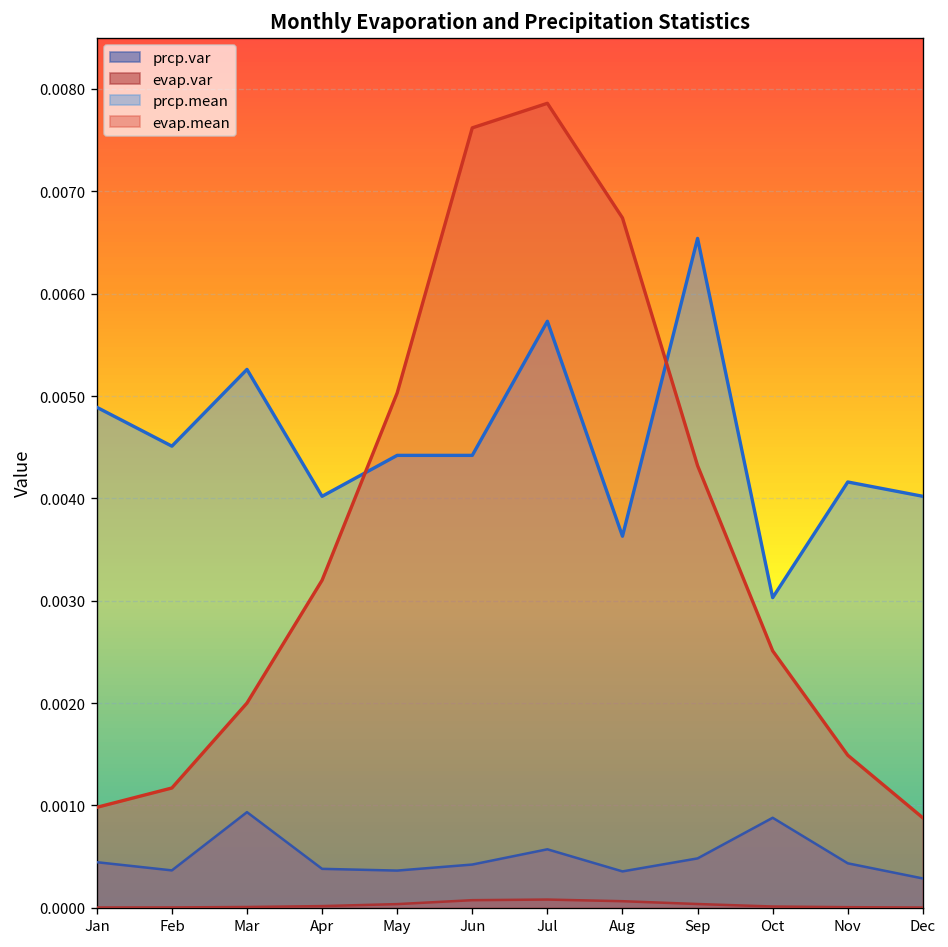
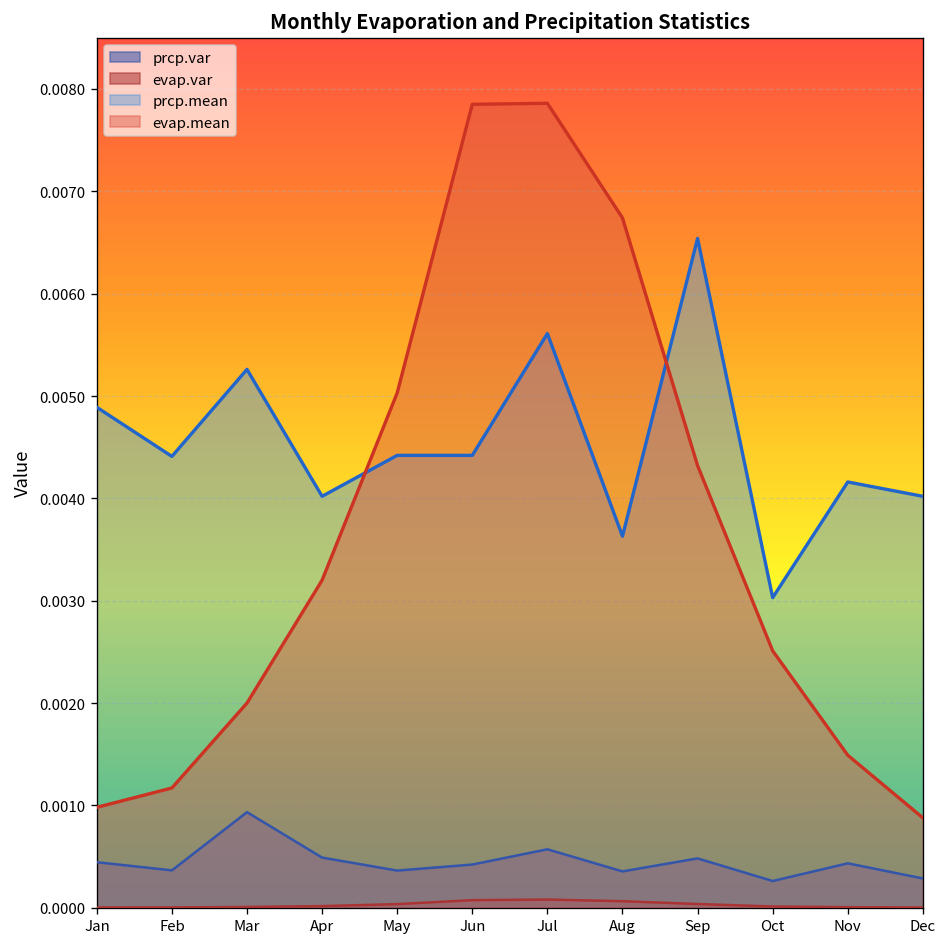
prcp.mean, Feb: 0.0045 -> 0.0044
prcp.var, Apr: 0.0004 -> 0.0005
evap.mean, Jun: 0.0076 -> 0.0079
prcp.mean, Jul: 0.0057 -> 0.0056
prcp.var, Oct: 0.0009 -> 0.0003
